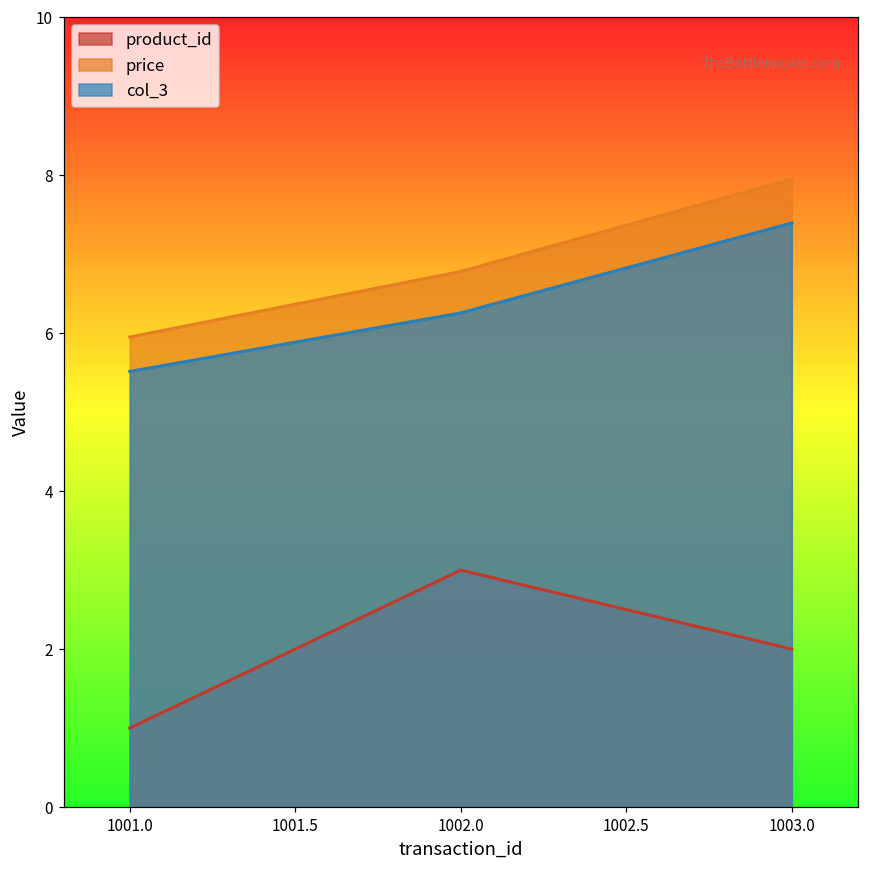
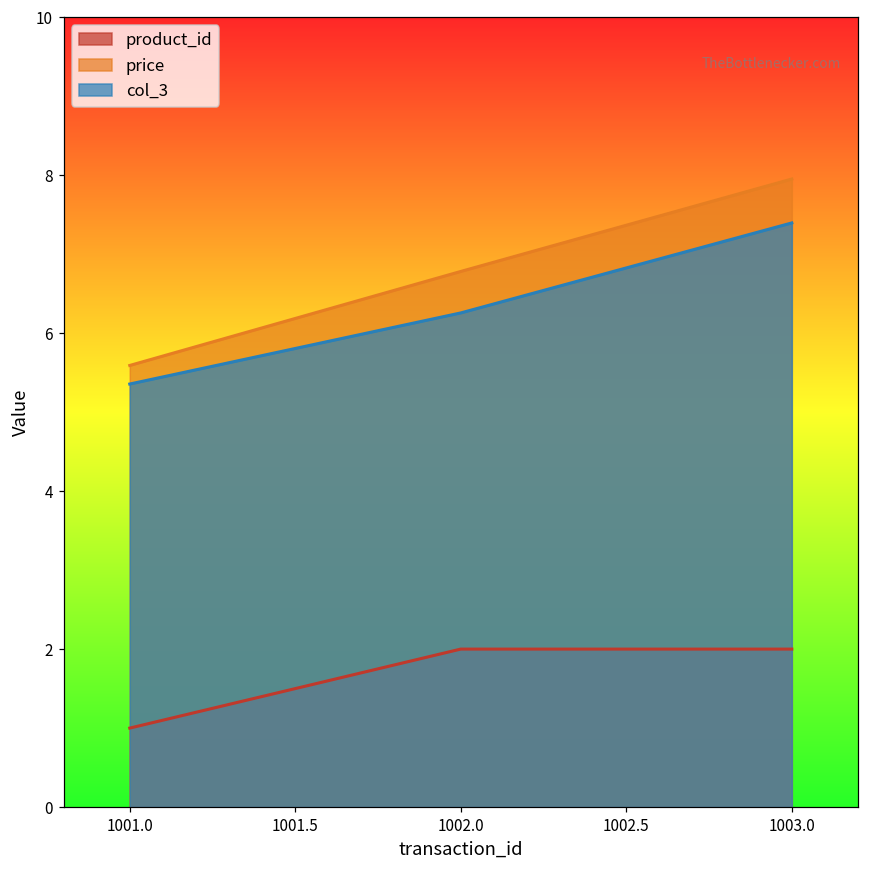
price, 1001.0: 6.0 -> 5.6
col_3, 1001.0: 5.5 -> 5.4
product_id, 1002.0: 3 -> 2
